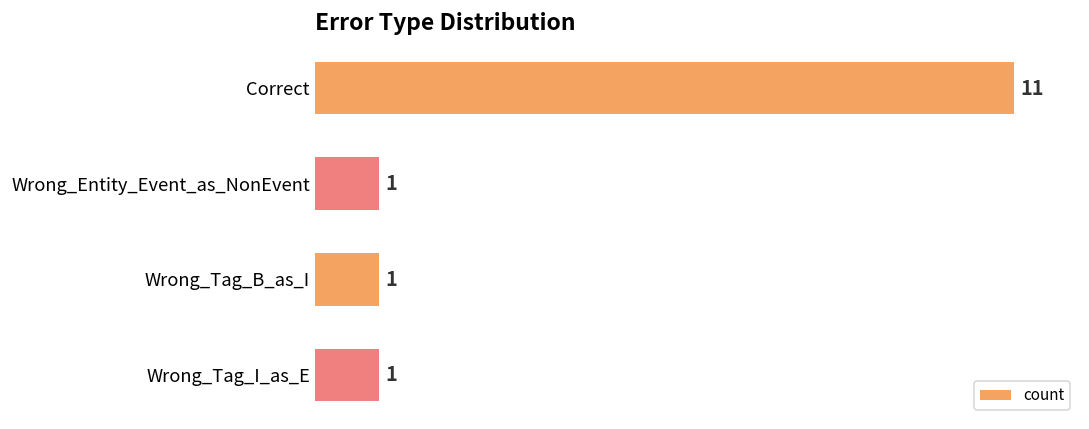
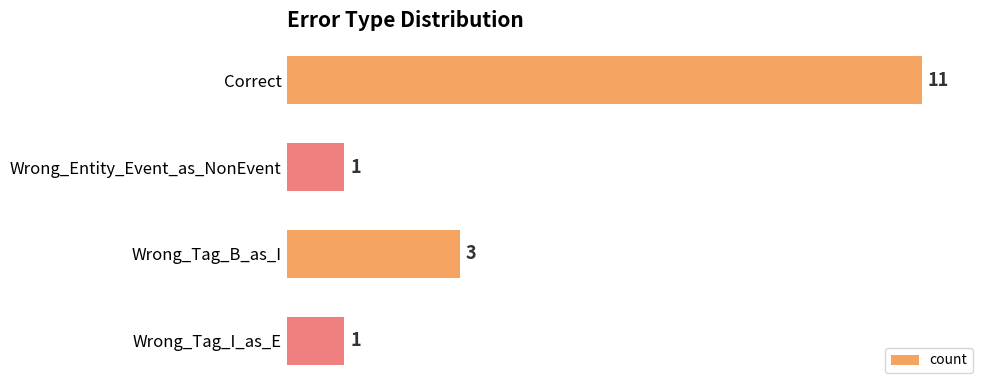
Wrong_Tag_B_as_I: 1 -> 3
